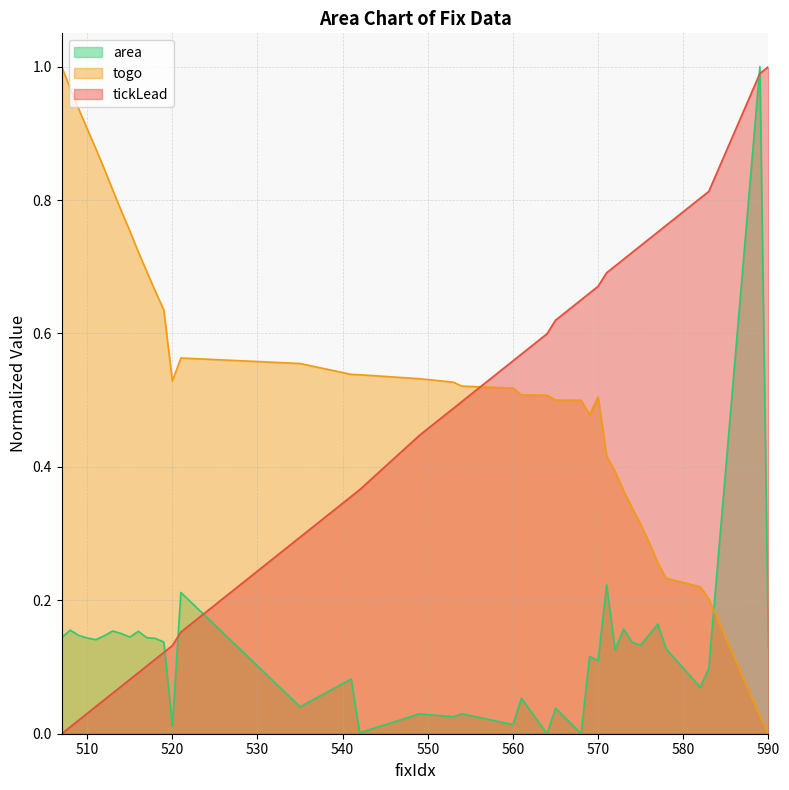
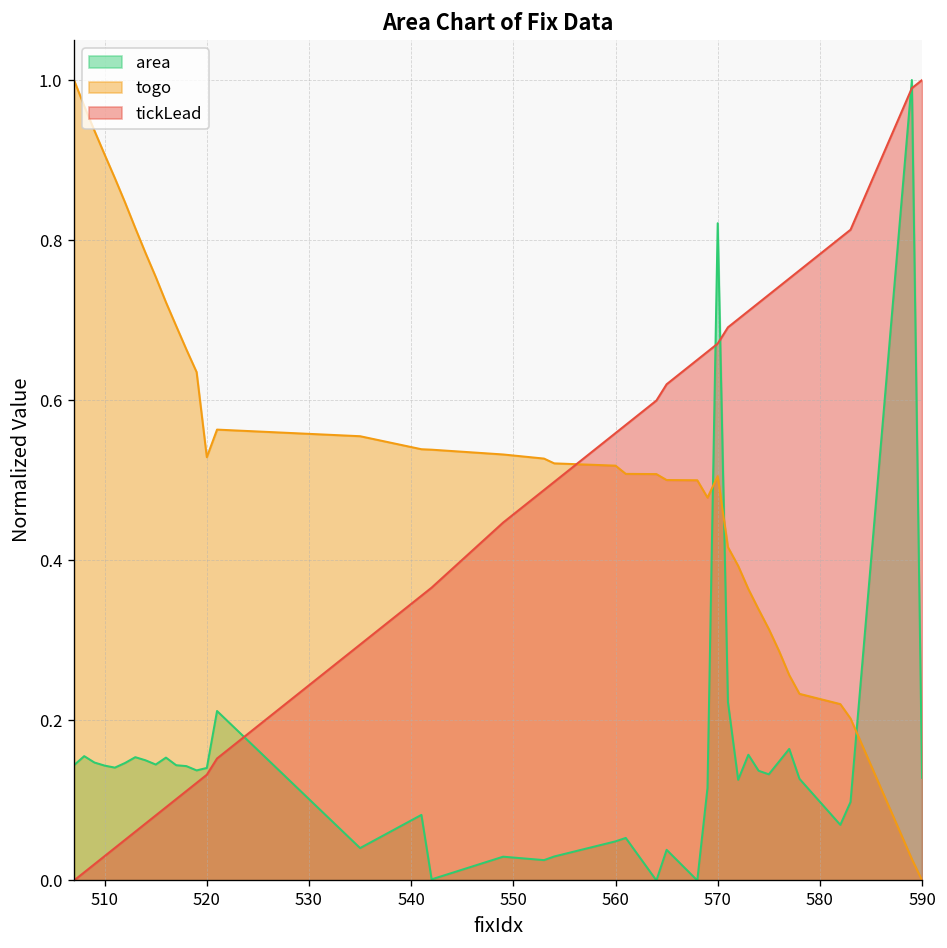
area, 520: 0.01 -> 0.14
area, 560: 0.01 -> 0.05
area, 570: 0.11 -> 0.82
